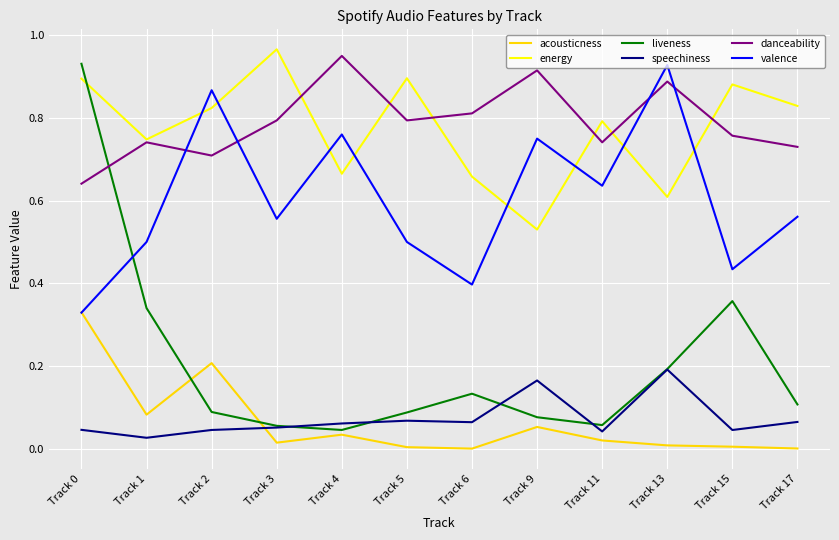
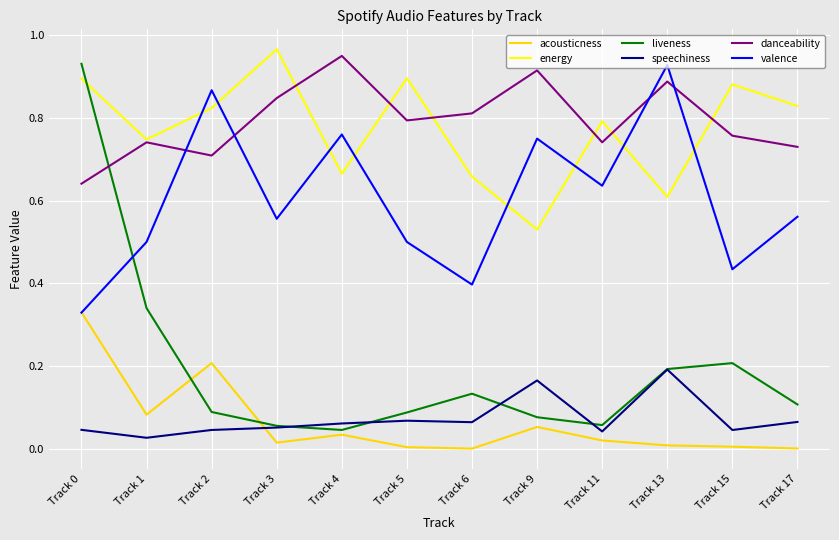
danceability, Track 3: 0.79 -> 0.85
liveness, Track 15: 0.36 -> 0.21
